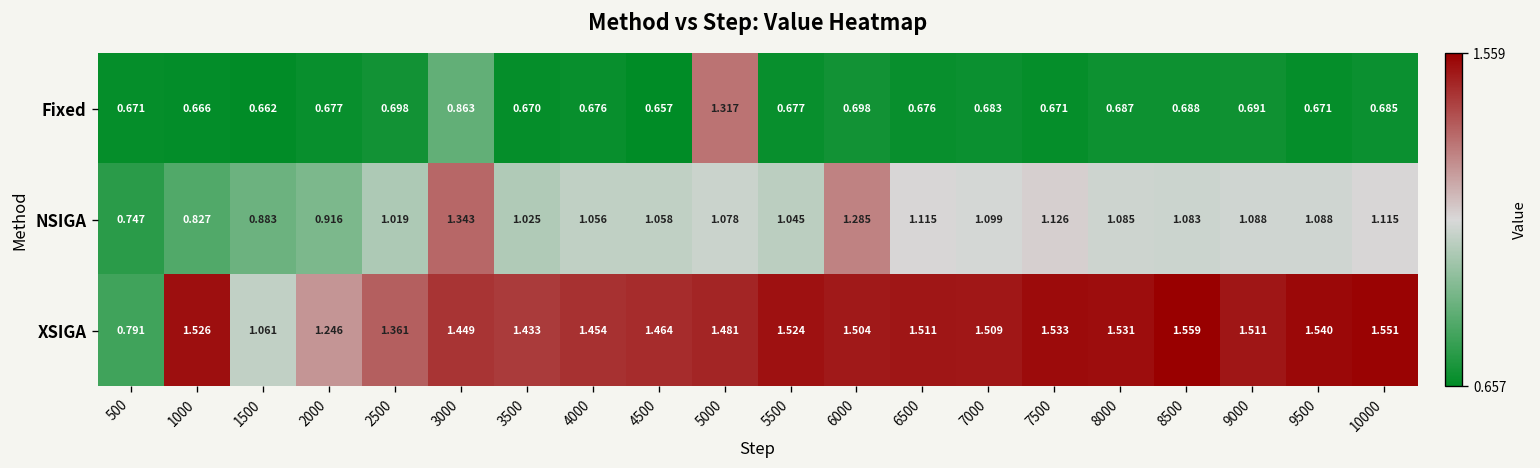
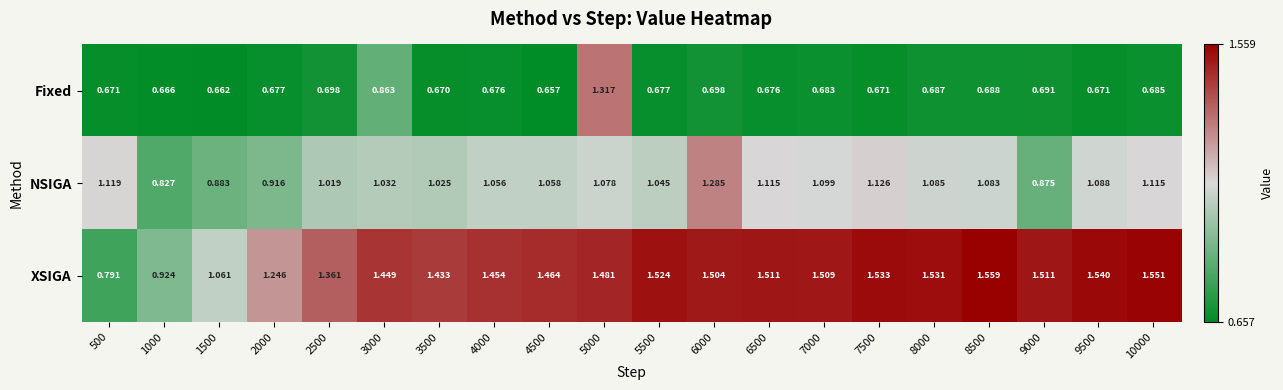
NSIGA, 500: 0.747 -> 1.119
NSIGA, 3000: 1.343 -> 1.032
NSIGA, 9000: 1.088 -> 0.875
XSIGA, 1000: 1.526 -> 0.924
